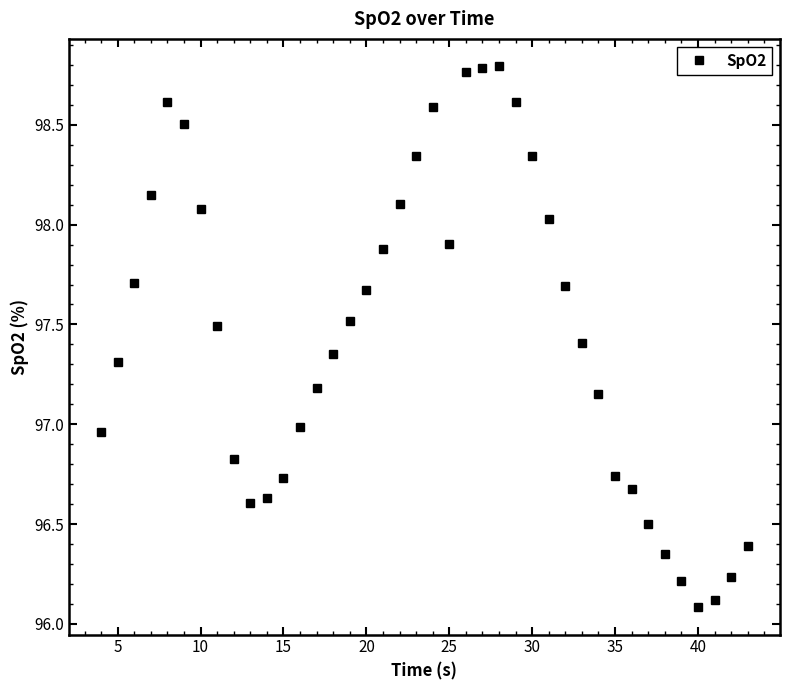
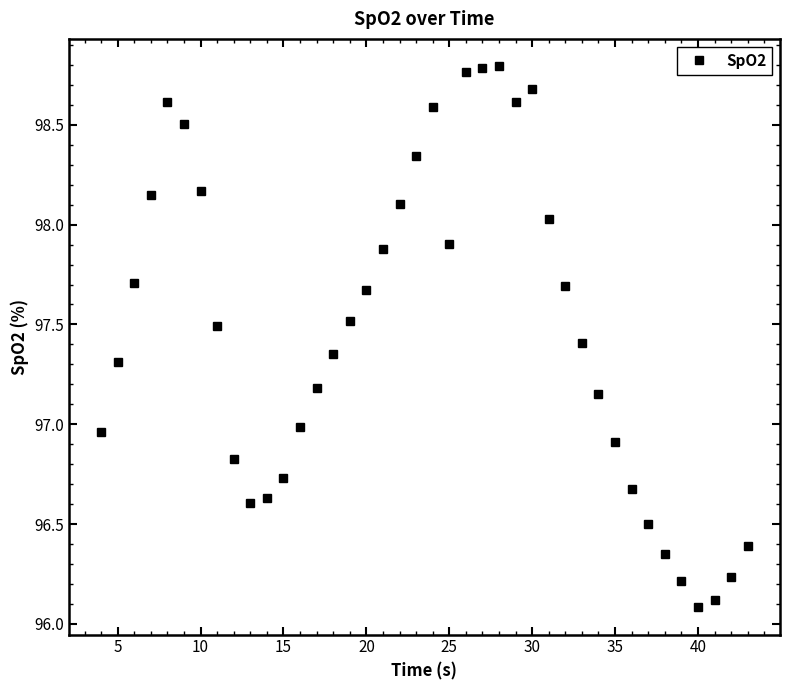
10: 98.08 -> 98.17
30: 98.34 -> 98.68
35: 96.74 -> 96.91
